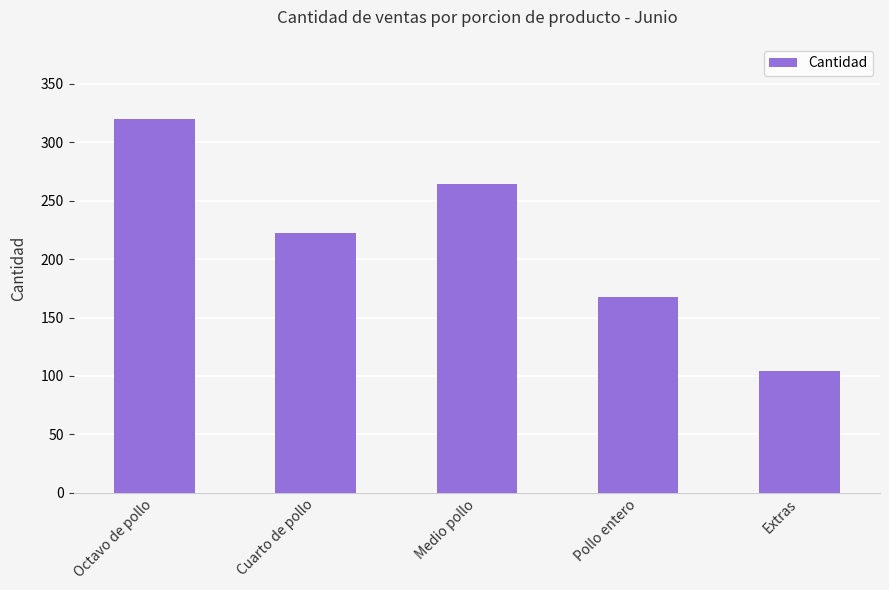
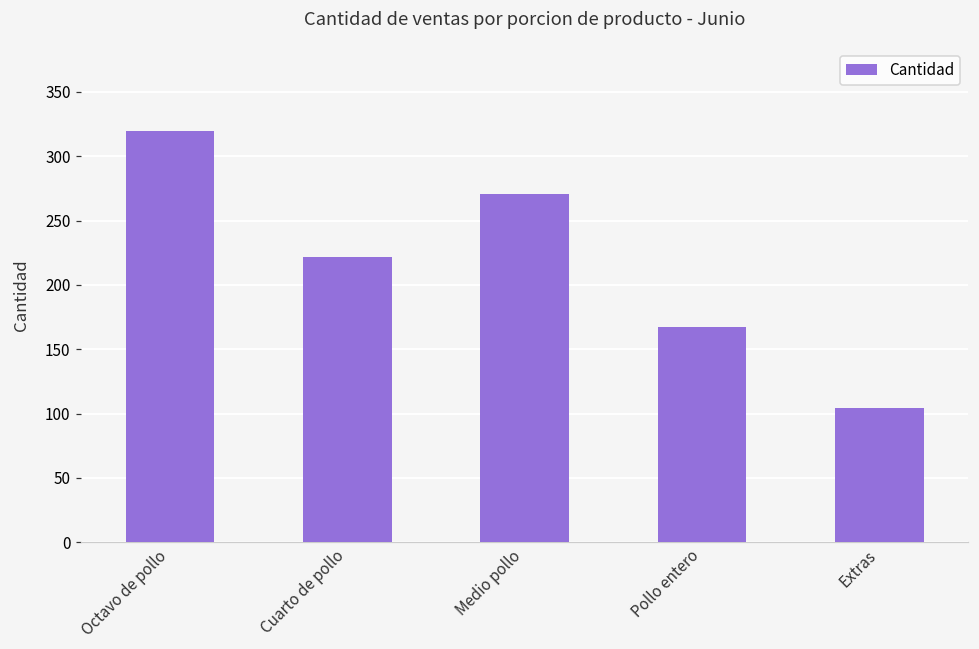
Medio pollo: 264 -> 271
